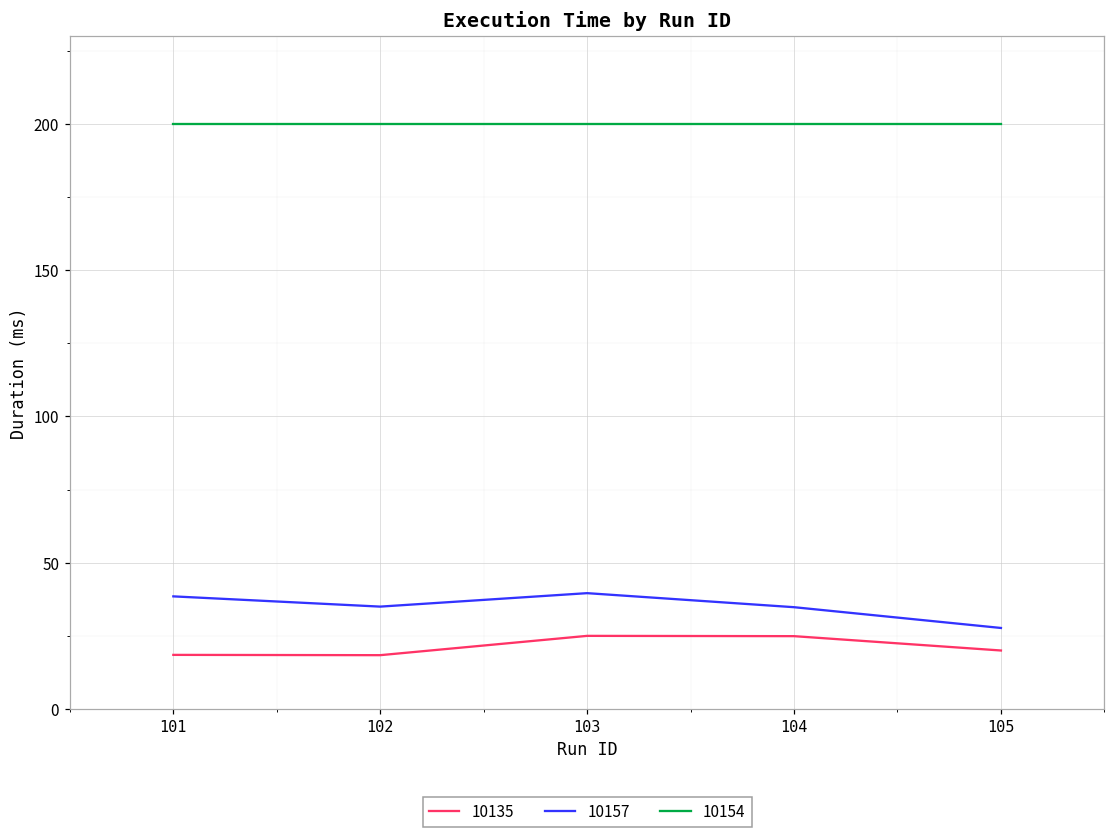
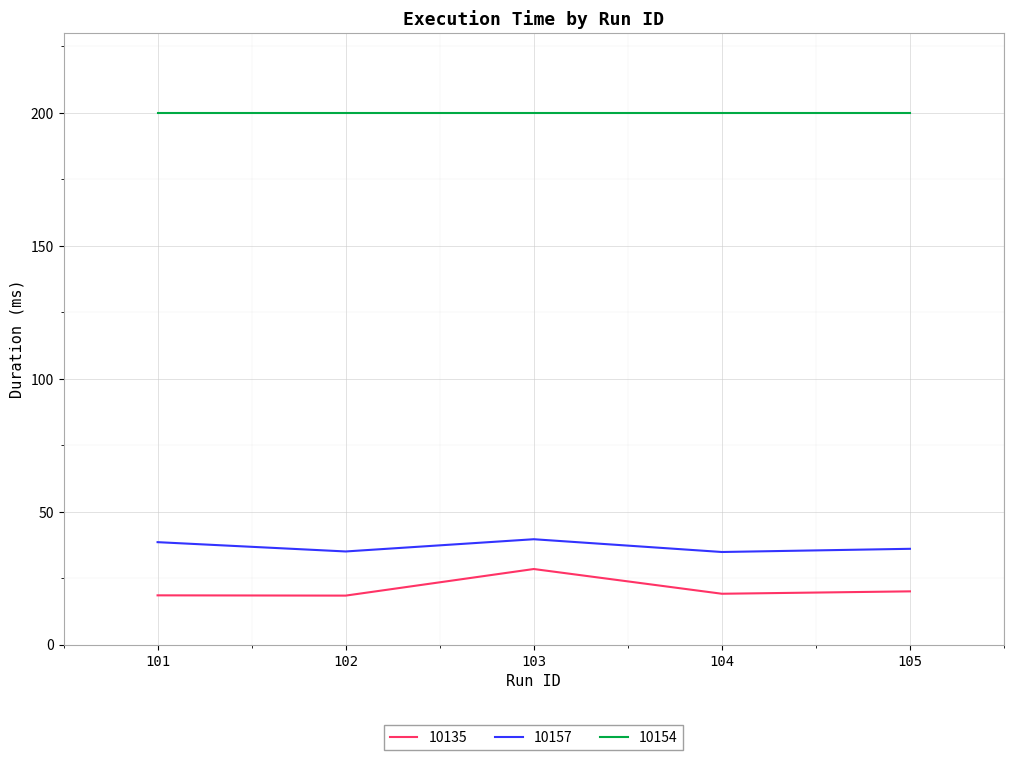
10135, 103: 25 -> 28
10135, 104: 25 -> 19
10157, 105: 28 -> 36
